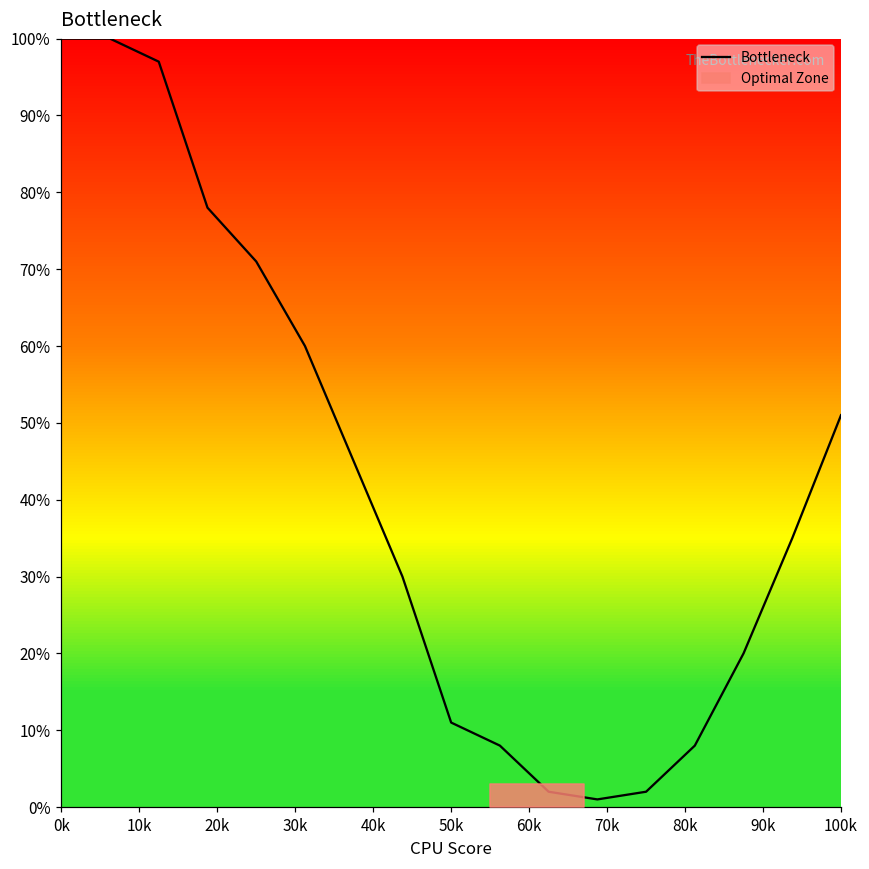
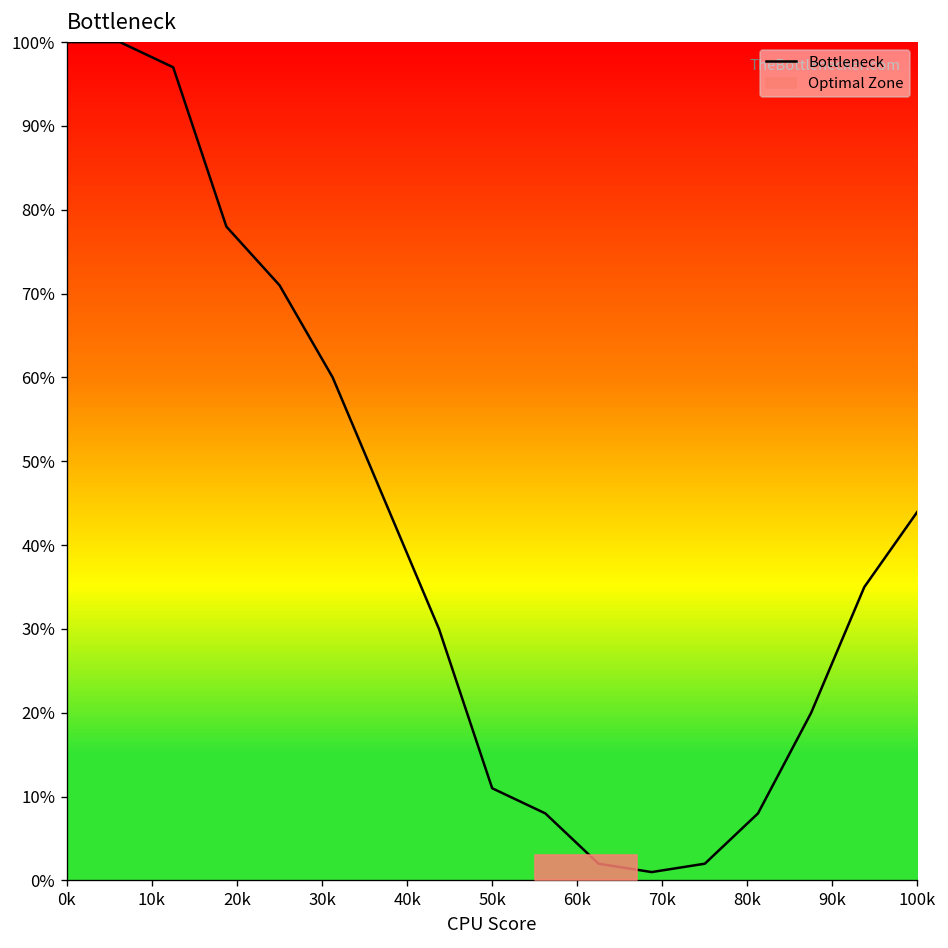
Bottleneck, 100k: 51% -> 44%
